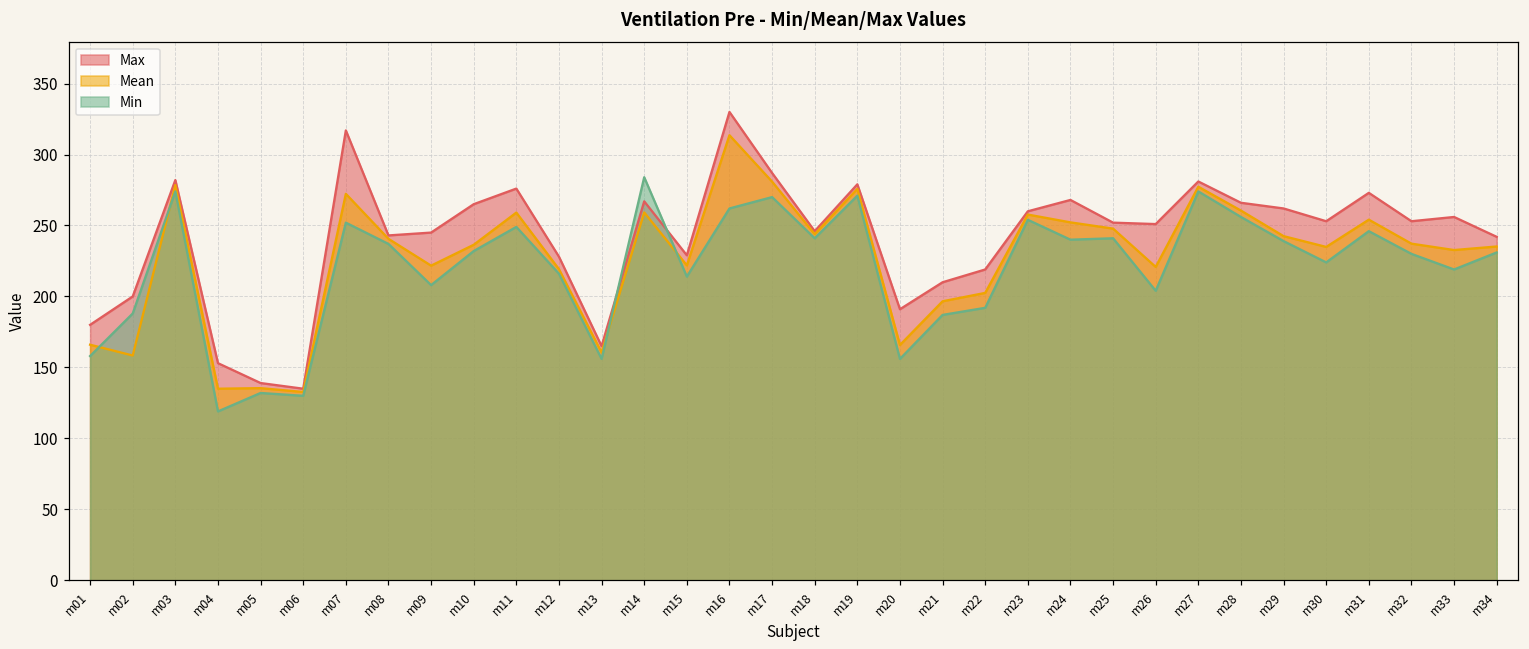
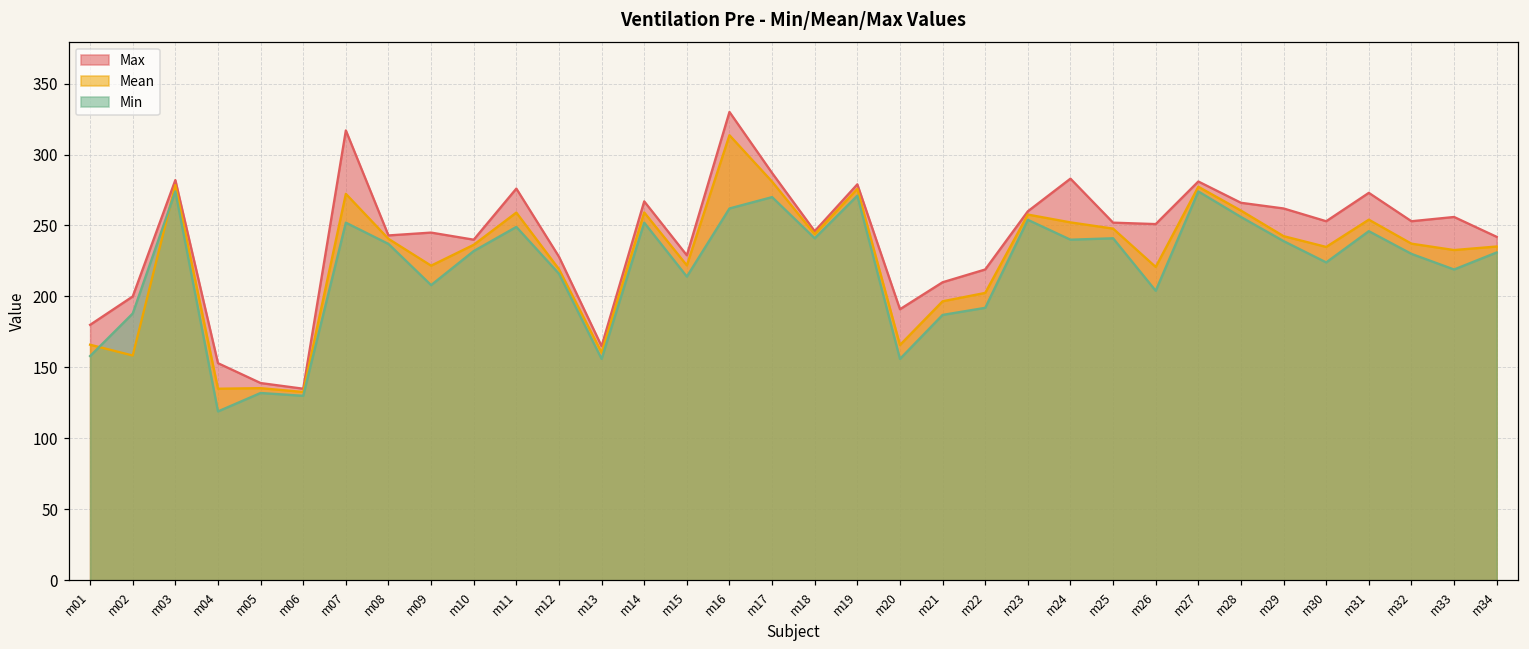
Max, m10: 265 -> 240
Min, m14: 284 -> 252
Max, m24: 268 -> 283
